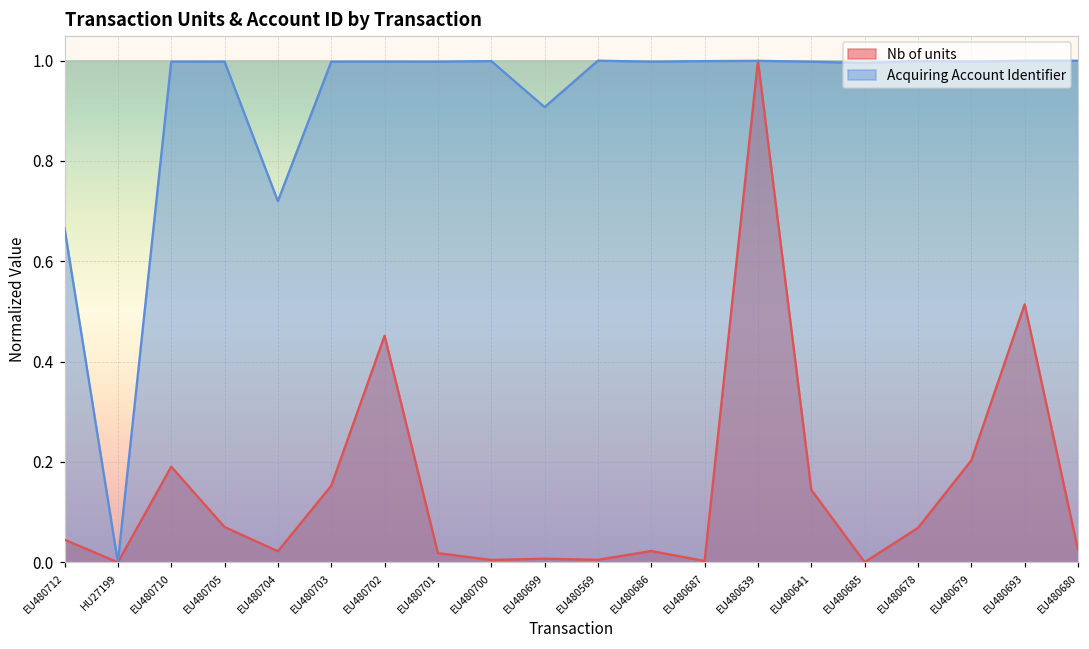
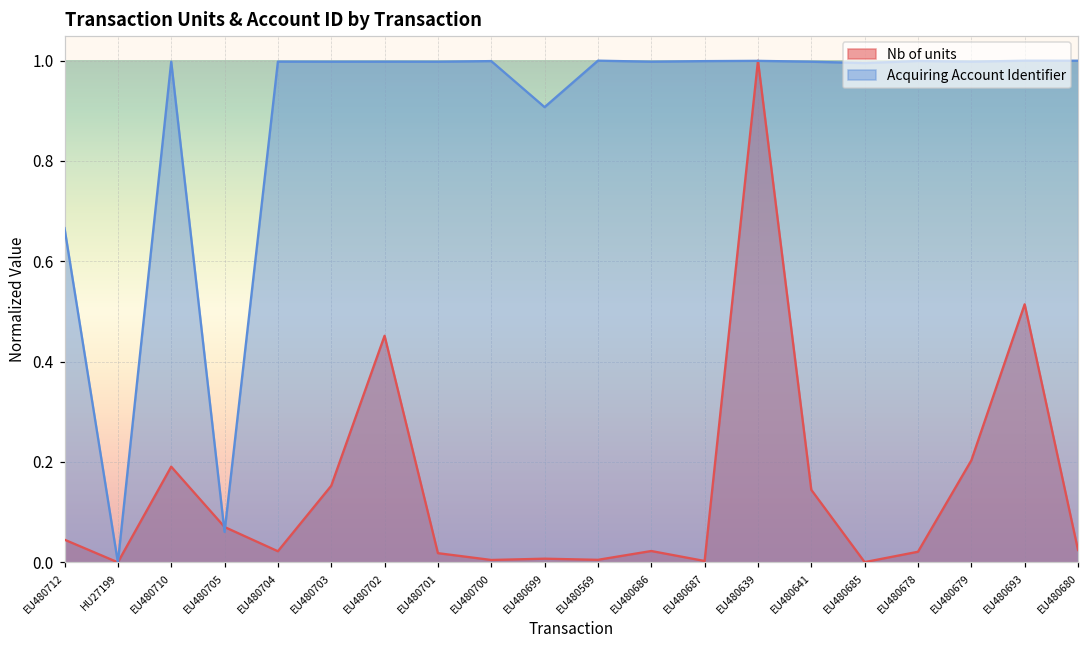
Acquiring Account Identifier, EU480705: 1.00 -> 0.06
Acquiring Account Identifier, EU480704: 0.72 -> 1.00
Nb of units, EU480678: 0.07 -> 0.02
